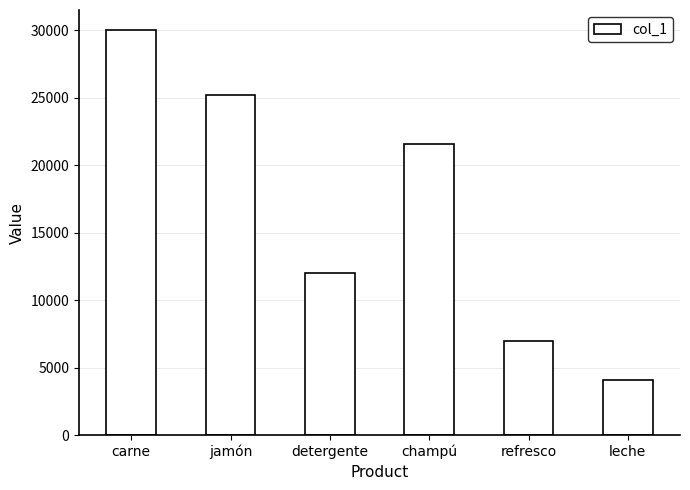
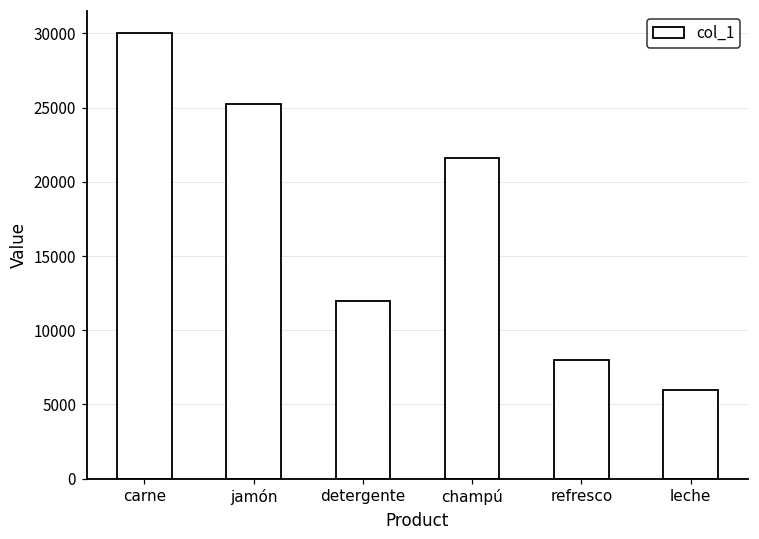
refresco: 7000 -> 8000
leche: 4100 -> 6000
